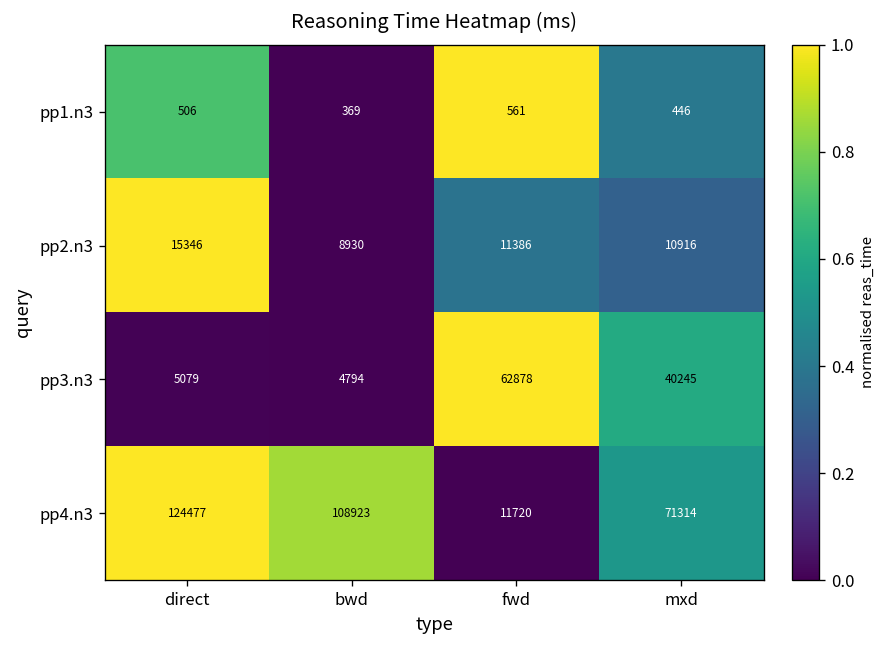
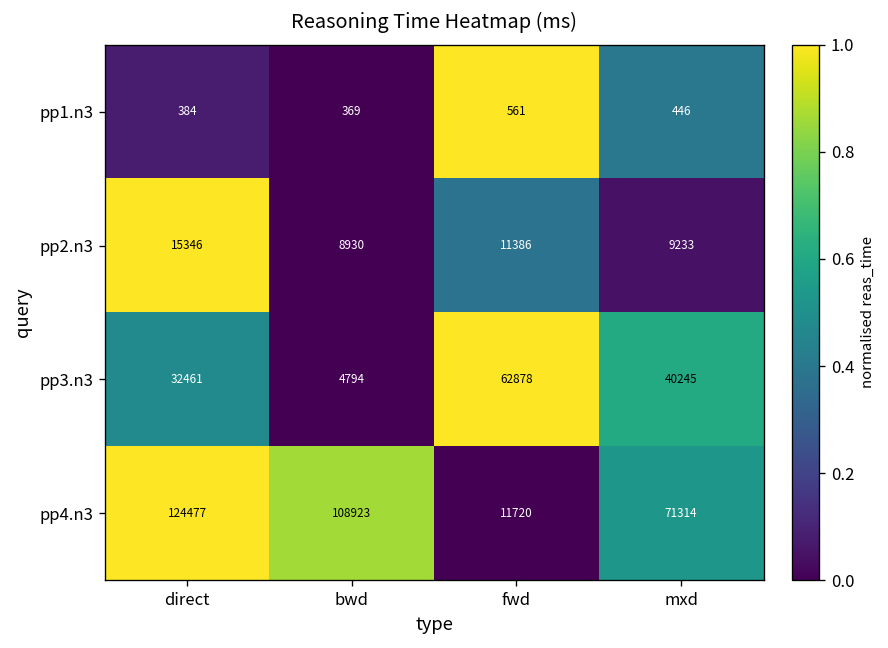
pp1.n3, direct: 506 -> 384
pp2.n3, mxd: 10916 -> 9233
pp3.n3, direct: 5079 -> 32461
